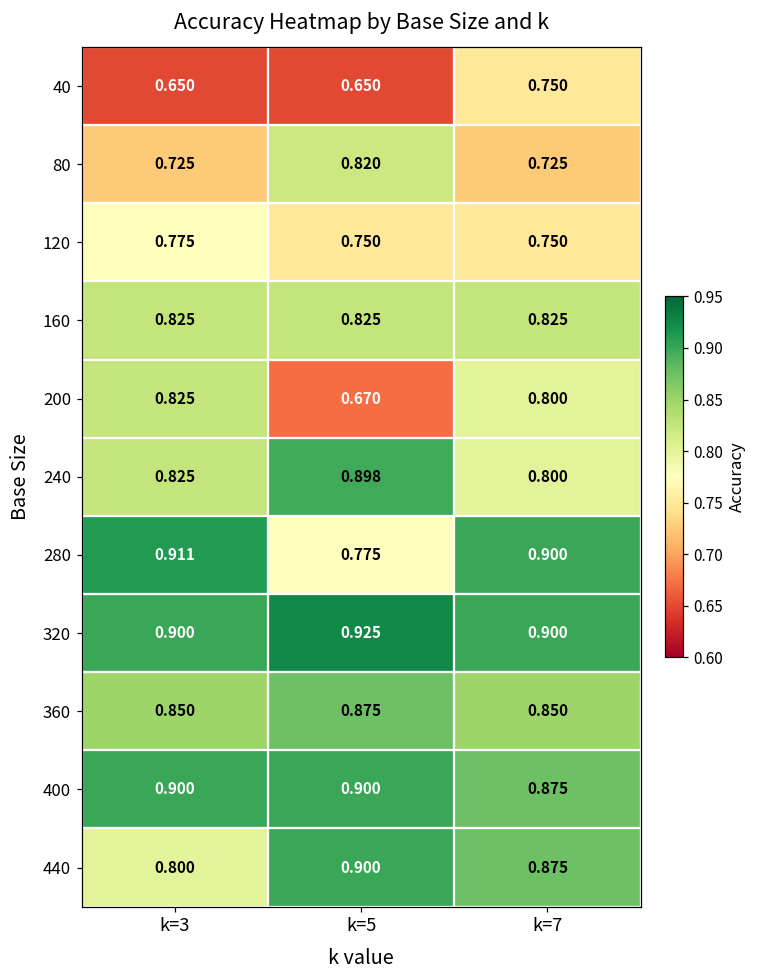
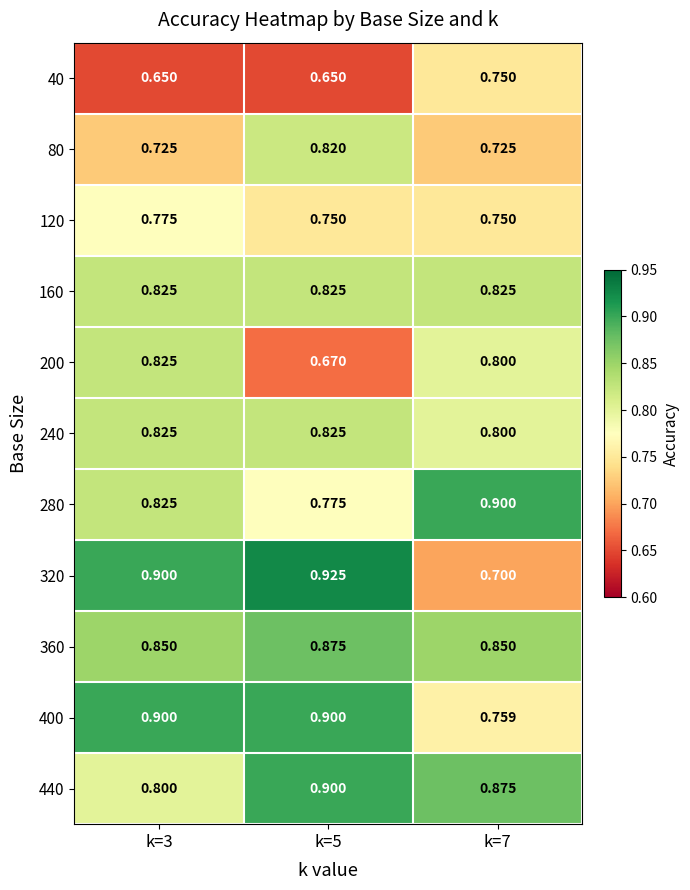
240, k=5: 0.898 -> 0.825
280, k=3: 0.911 -> 0.825
320, k=7: 0.900 -> 0.700
400, k=7: 0.875 -> 0.759
